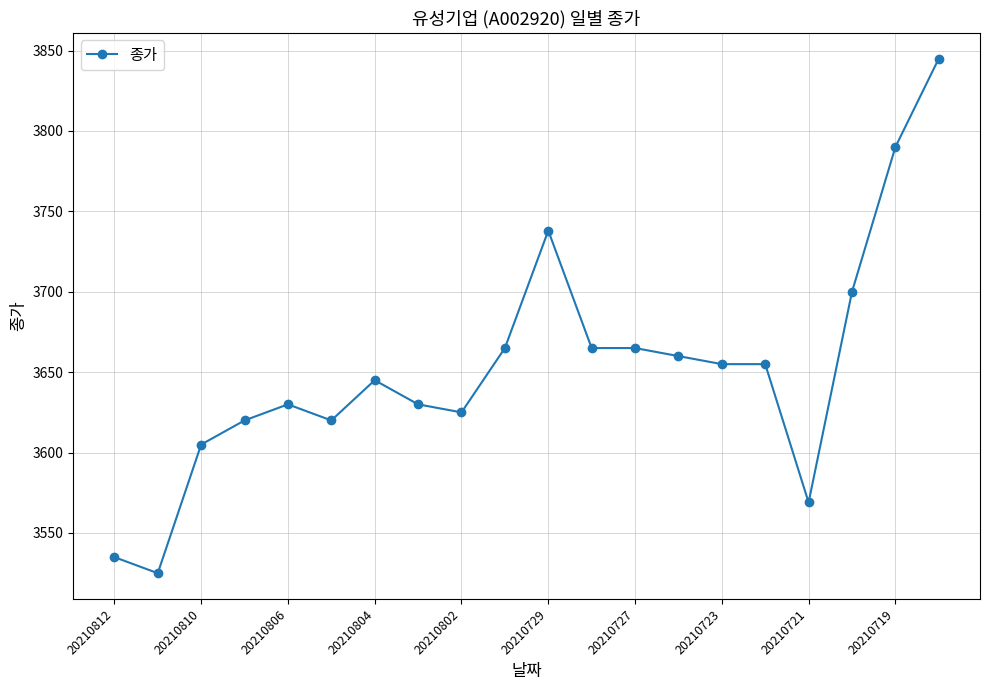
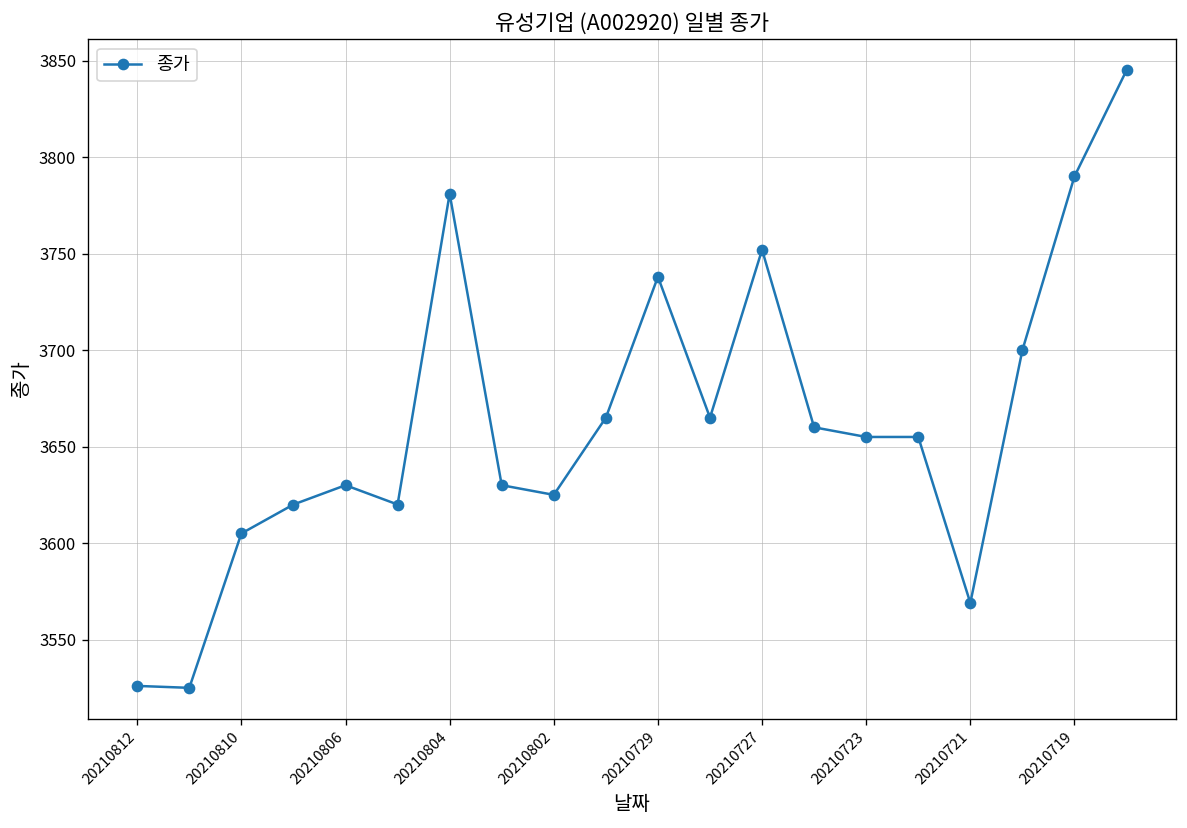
20210812: 3535 -> 3526
20210804: 3645 -> 3781
20210727: 3665 -> 3752
